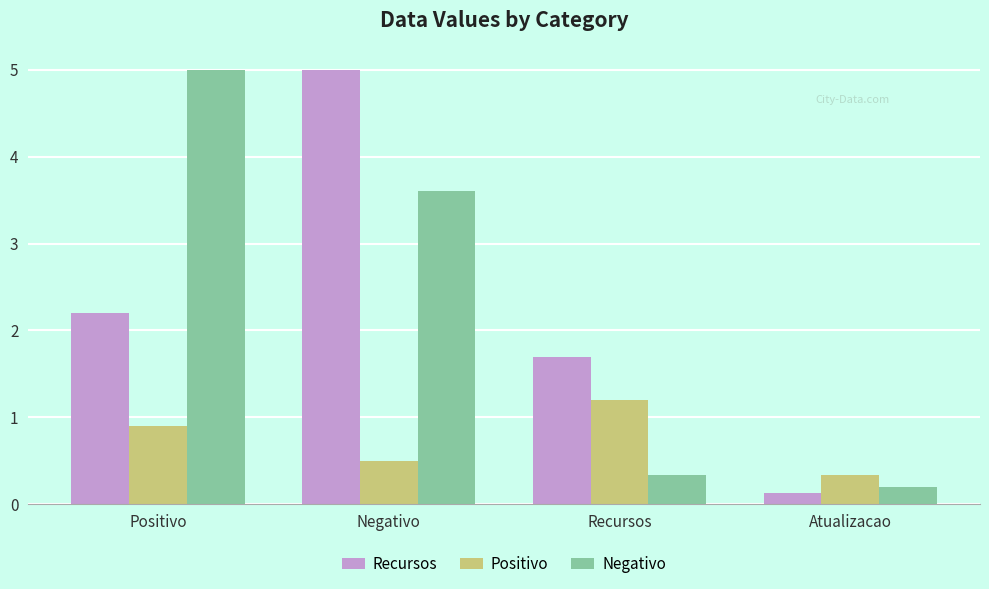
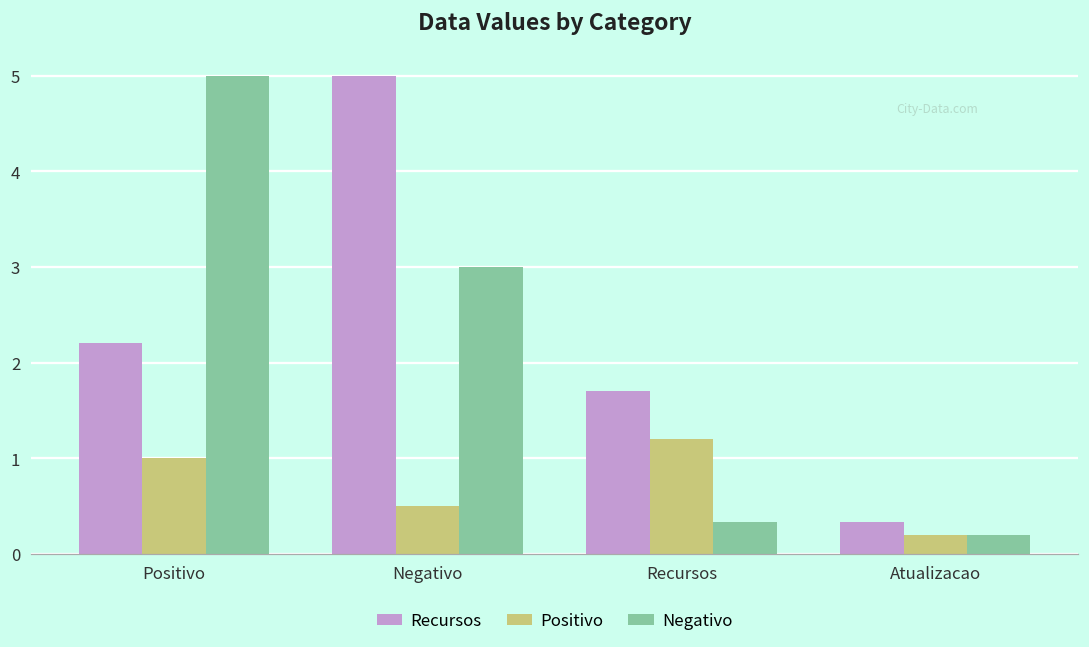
Positivo, Positivo: 0.9 -> 1.0
Negativo, Negativo: 3.6 -> 3.0
Recursos, Atualizacao: 0.1 -> 0.3
Positivo, Atualizacao: 0.3 -> 0.2
